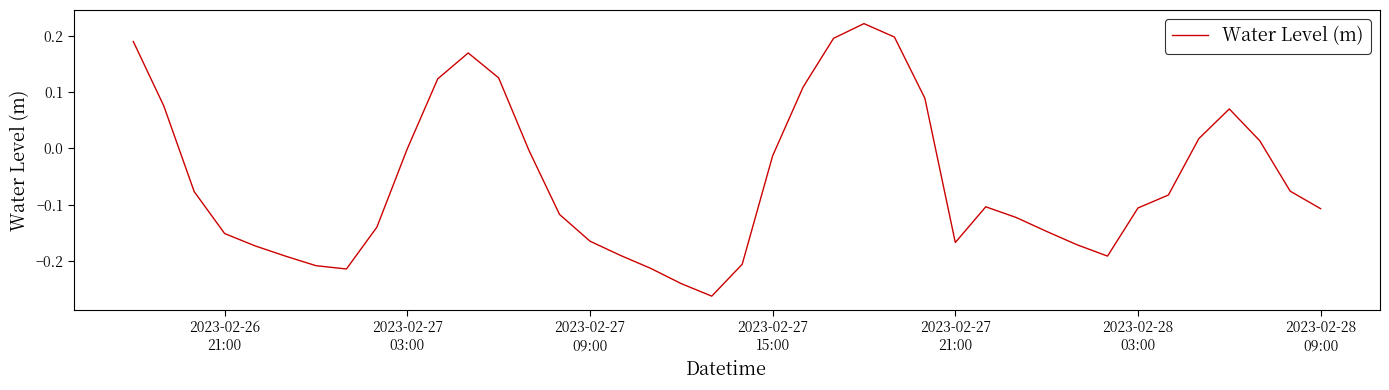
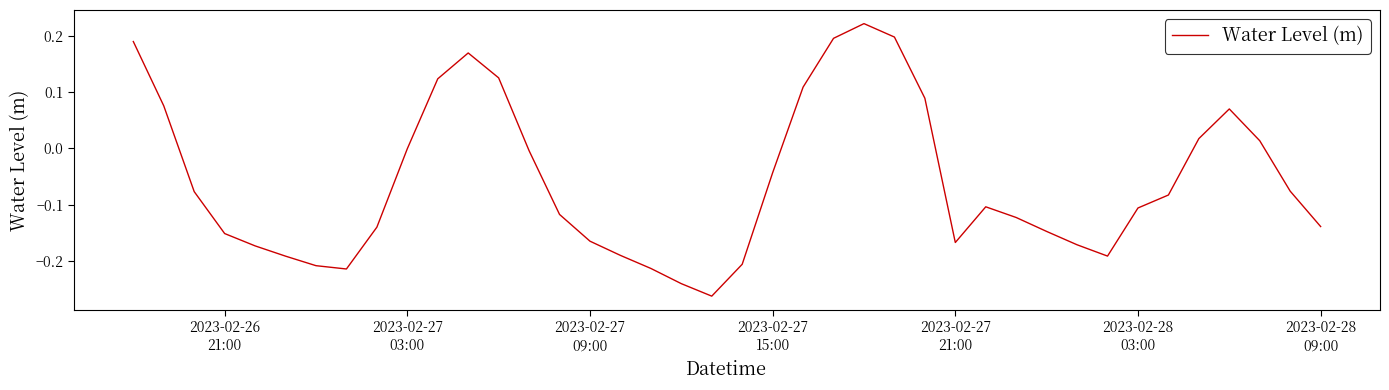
2023-02-27 15:00: -0.01 -> -0.04
2023-02-28 09:00: -0.11 -> -0.14
